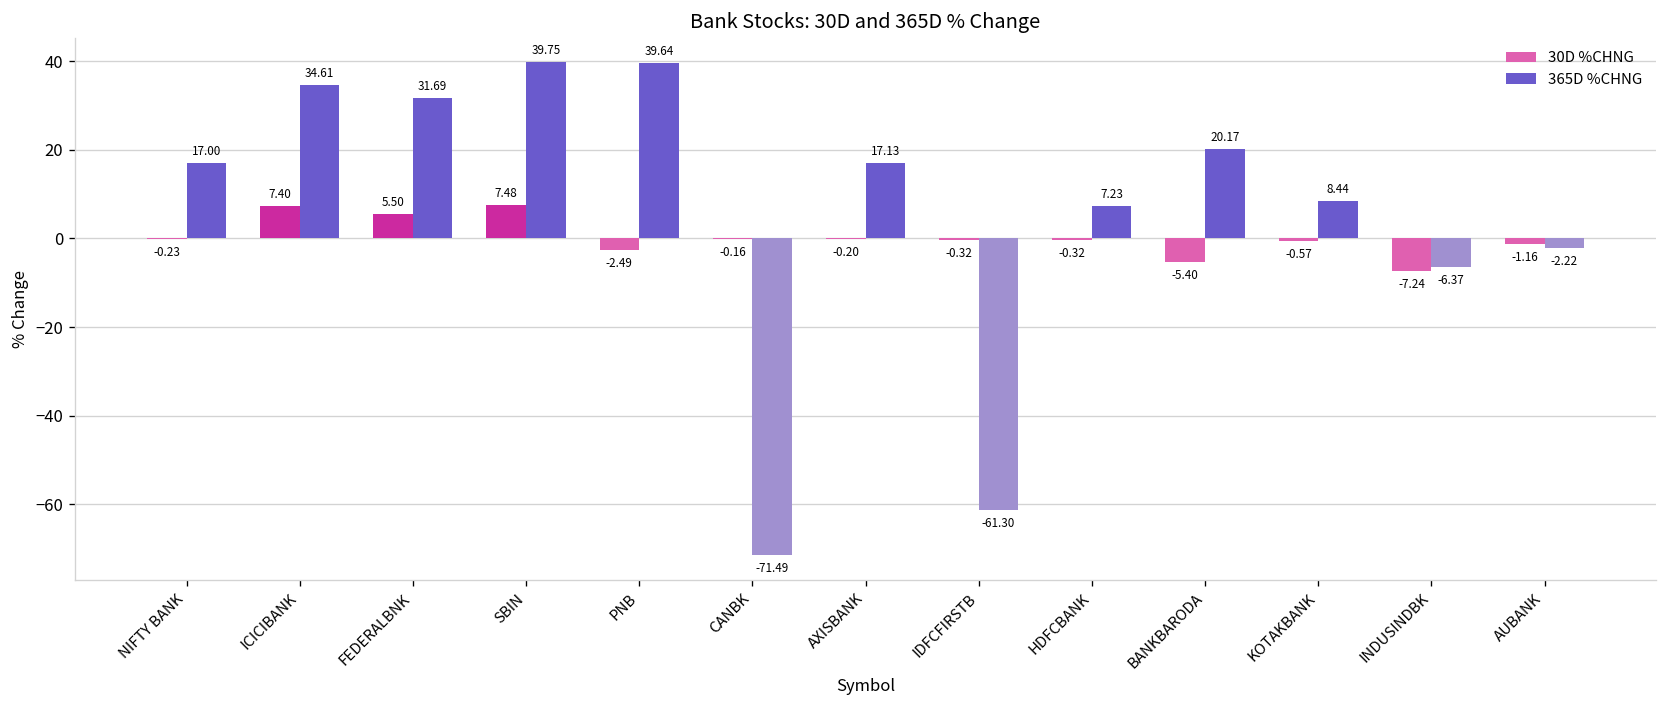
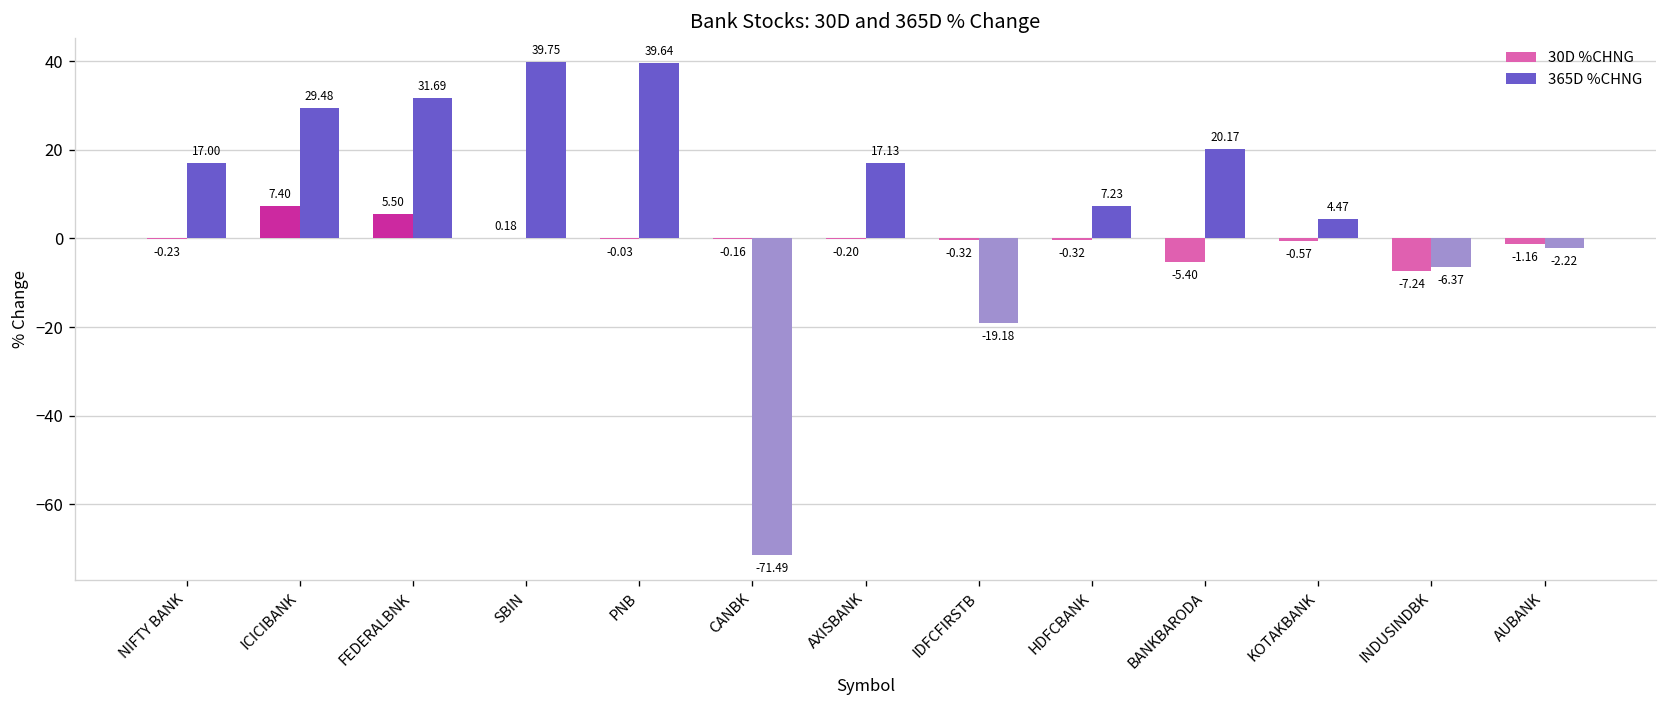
365D %CHNG, ICICIBANK: 34.61 -> 29.48
30D %CHNG, SBIN: 7.48 -> 0.18
30D %CHNG, PNB: -2.49 -> -0.03
365D %CHNG, IDFCFIRSTB: -61.30 -> -19.18
365D %CHNG, KOTAKBANK: 8.44 -> 4.47
